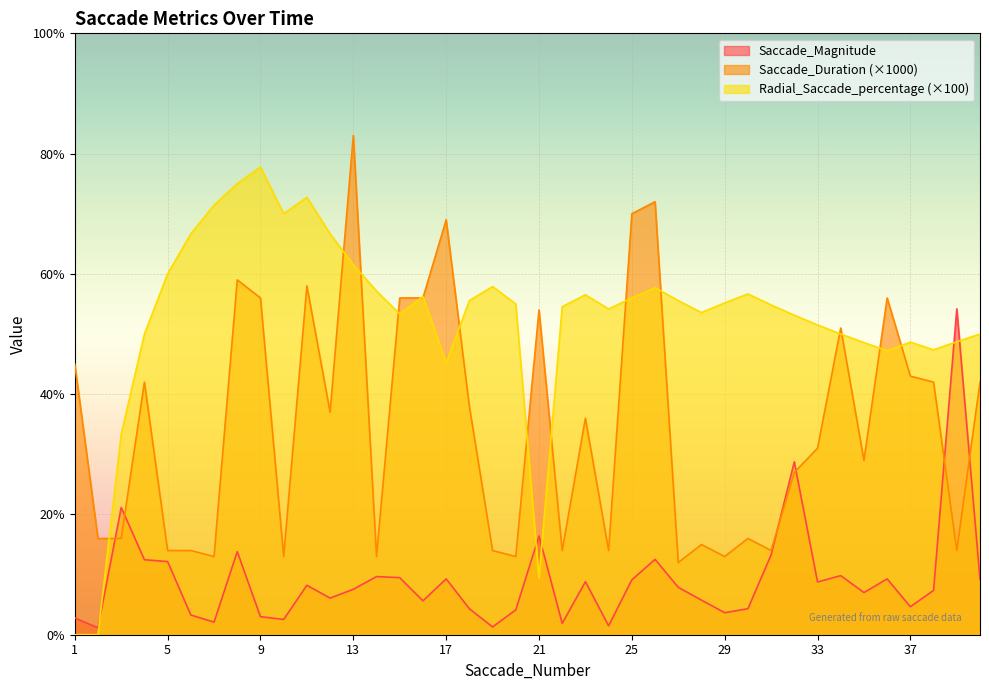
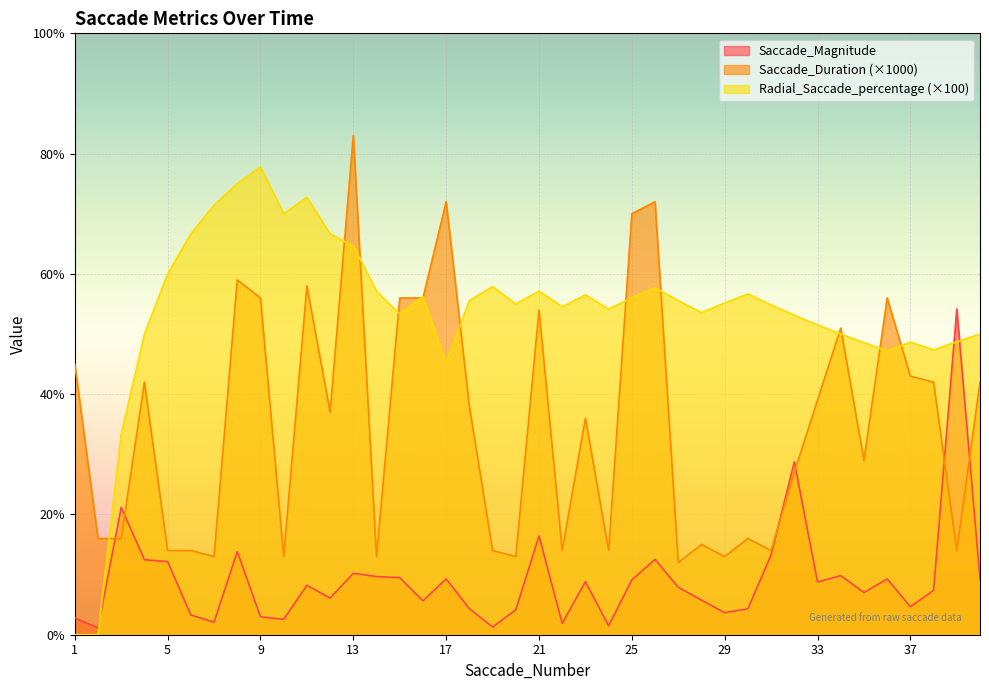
Saccade_Magnitude, 13: 8% -> 10%
Radial_Saccade_percentage (×100), 13: 62% -> 65%
Saccade_Duration (×1000), 17: 69% -> 72%
Radial_Saccade_percentage (×100), 21: 9% -> 57%
Saccade_Duration (×1000), 33: 31% -> 39%
